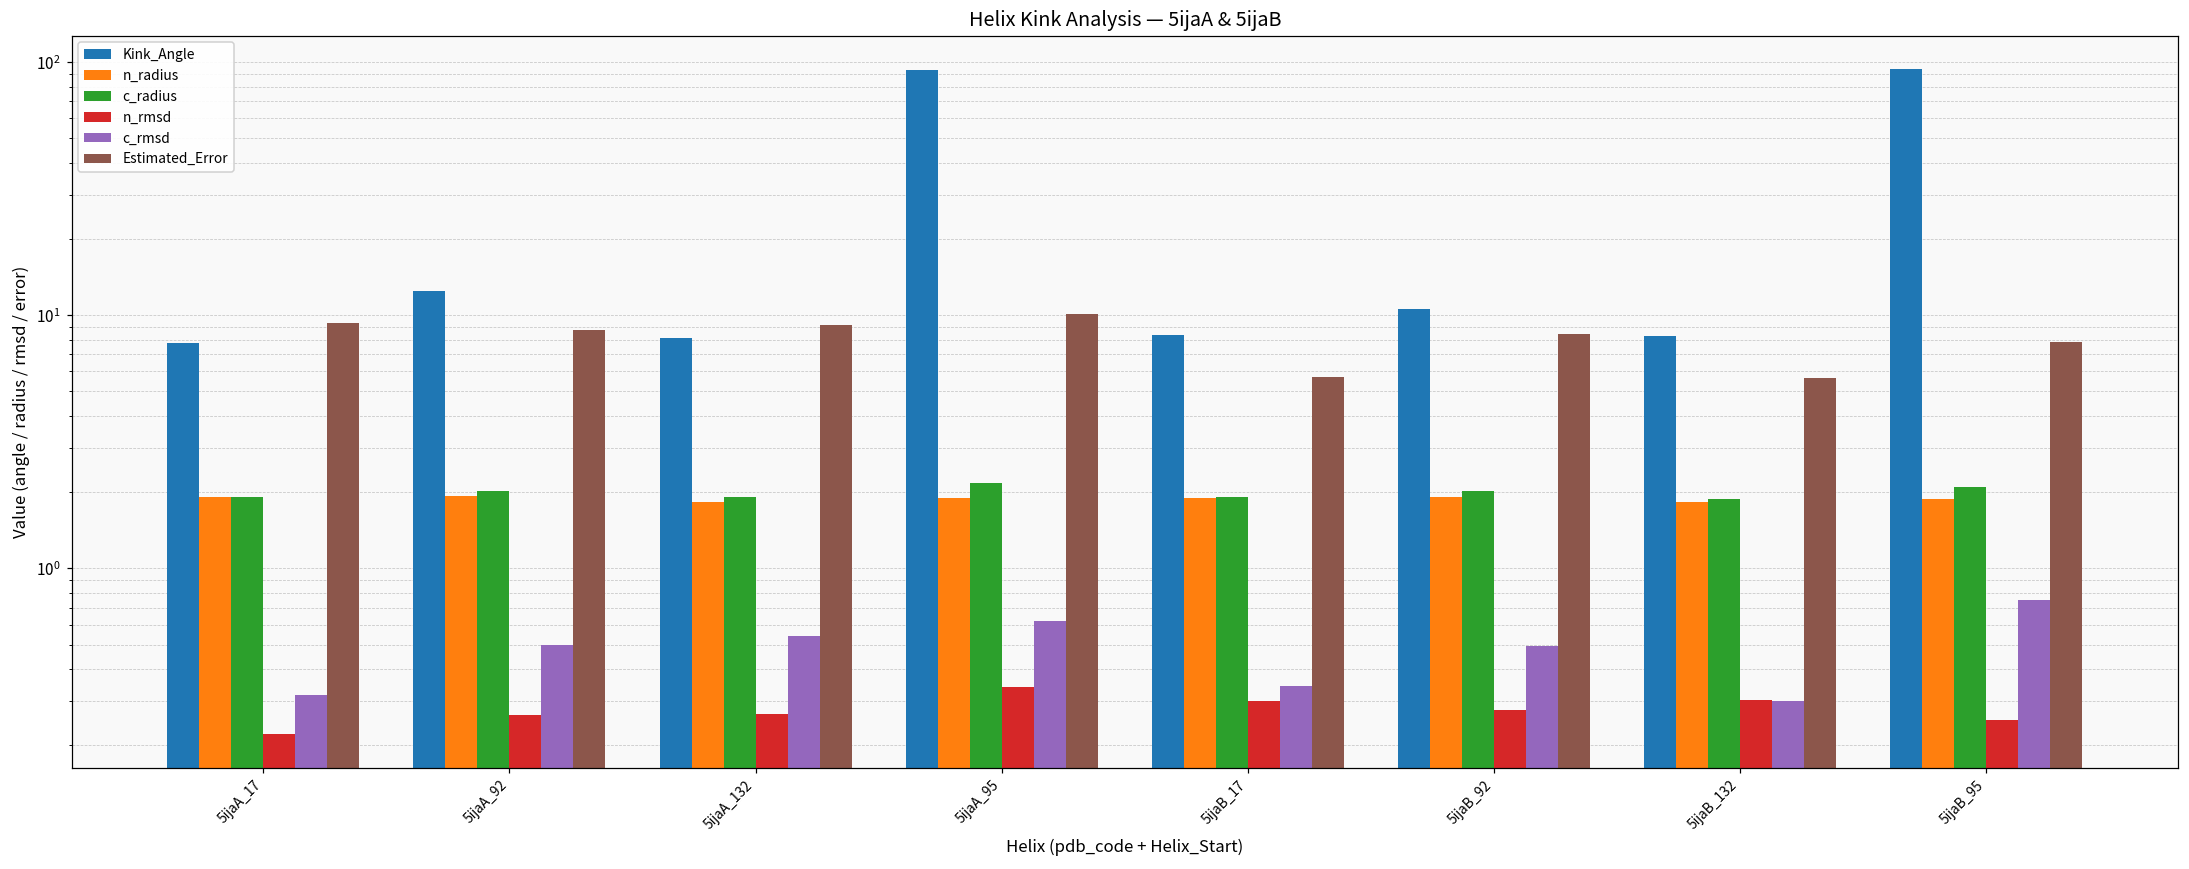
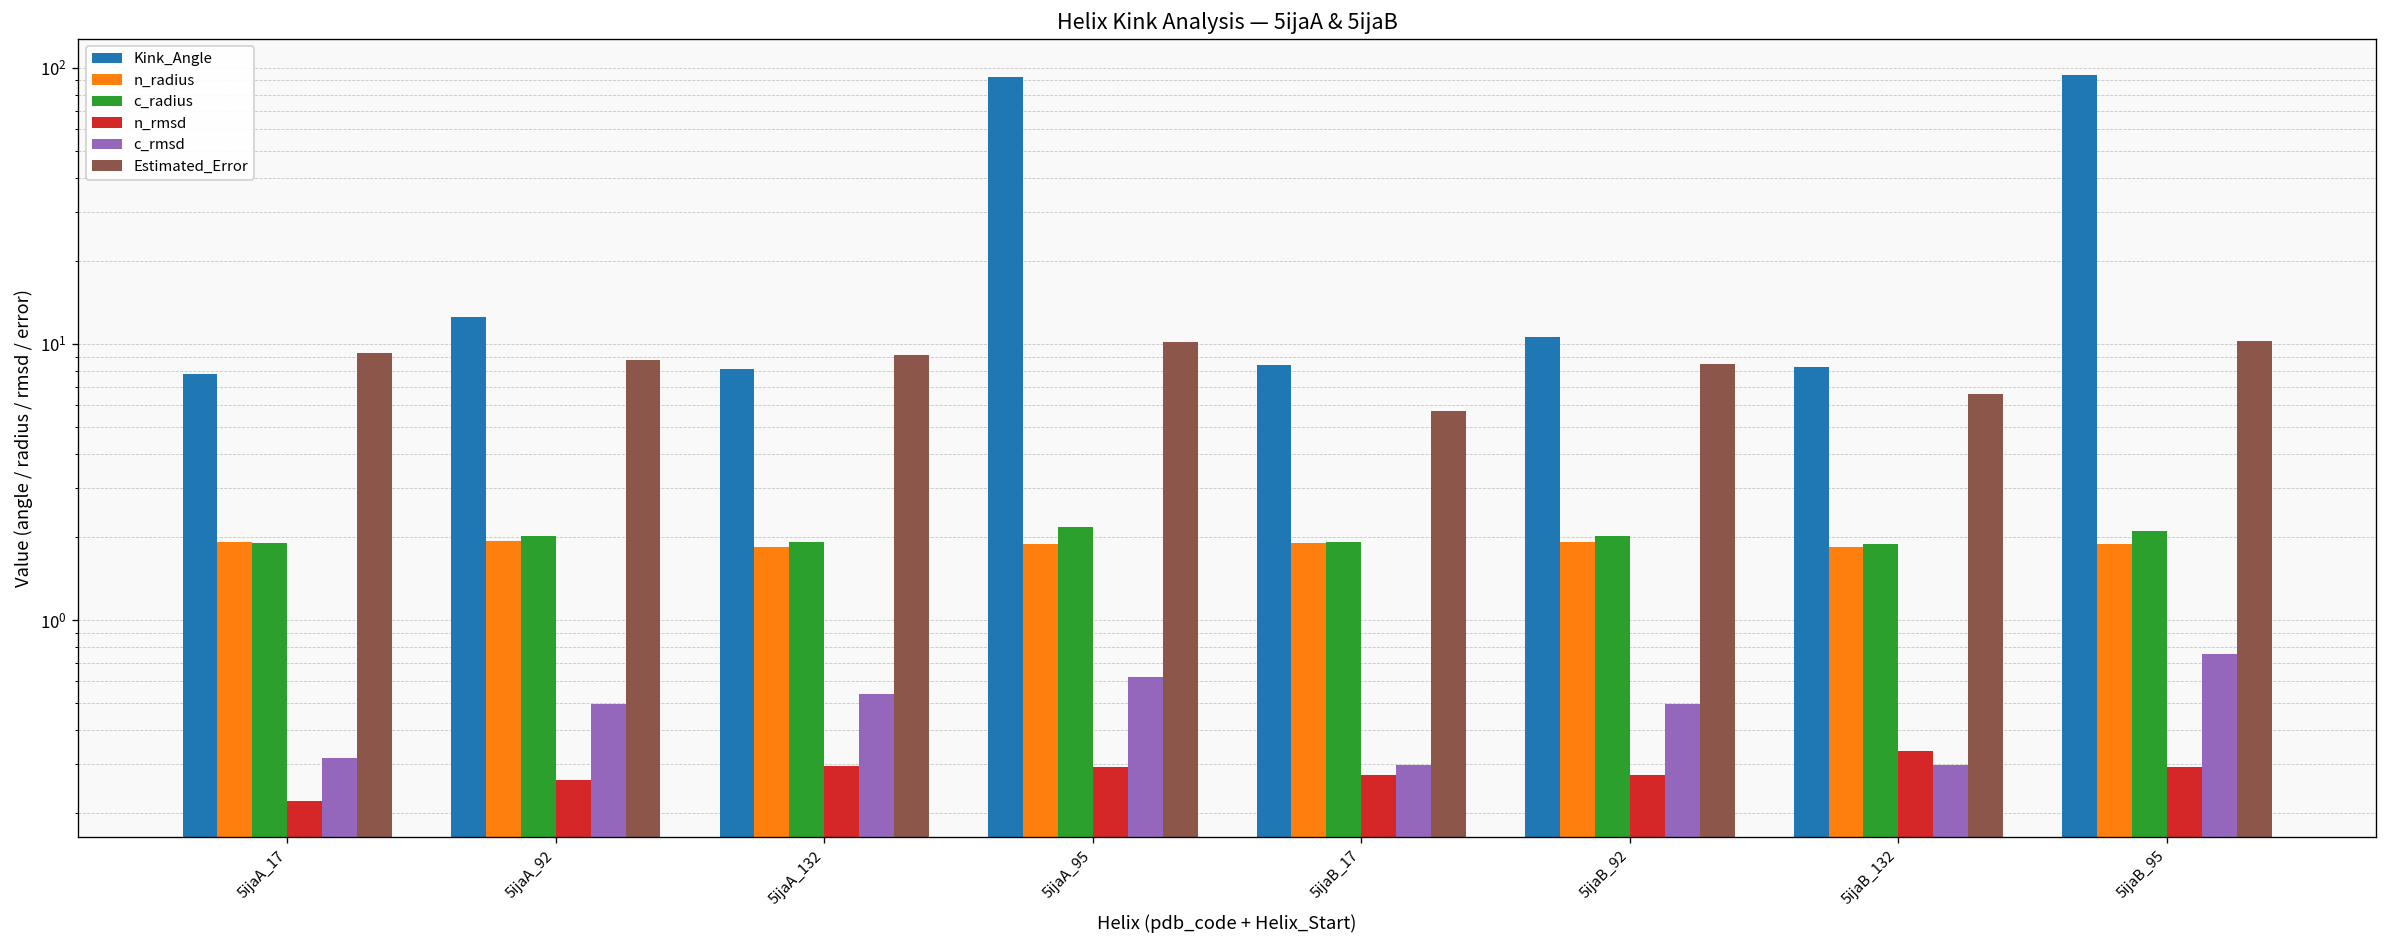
n_rmsd, 5ijaA_132: 0.27 -> 0.30
n_rmsd, 5ijaA_95: 0.34 -> 0.29
n_rmsd, 5ijaB_17: 0.30 -> 0.27
c_rmsd, 5ijaB_17: 0.34 -> 0.30
n_rmsd, 5ijaB_132: 0.30 -> 0.34
Estimated_Error, 5ijaB_132: 5.6 -> 6.6
n_rmsd, 5ijaB_95: 0.25 -> 0.29
Estimated_Error, 5ijaB_95: 7.9 -> 10
